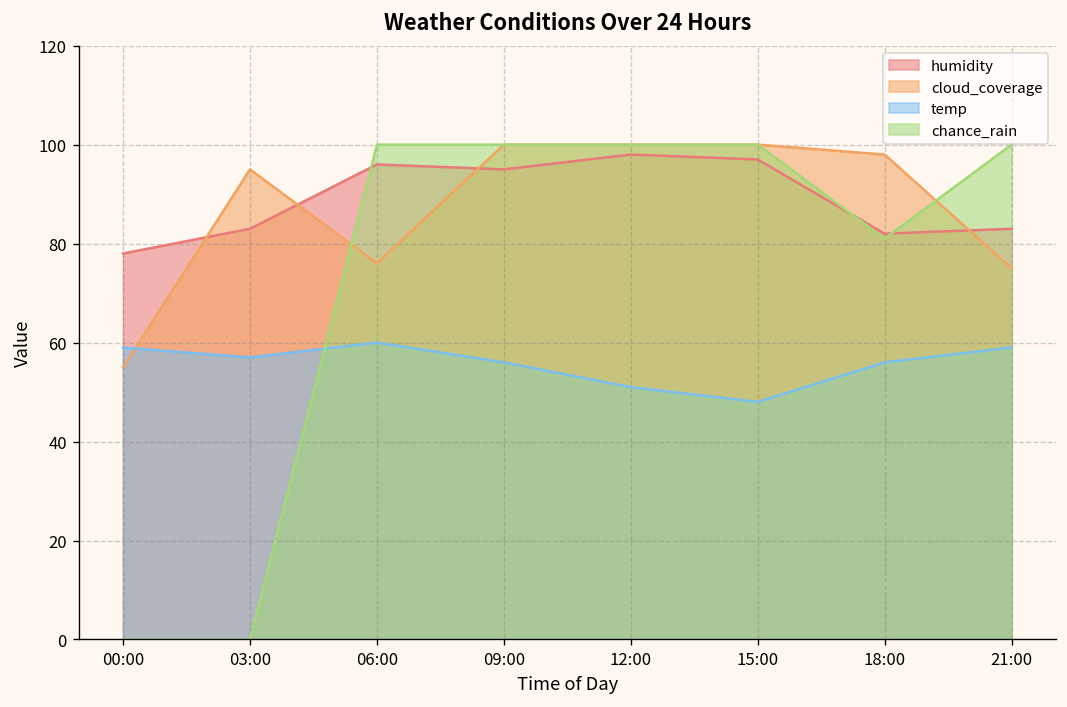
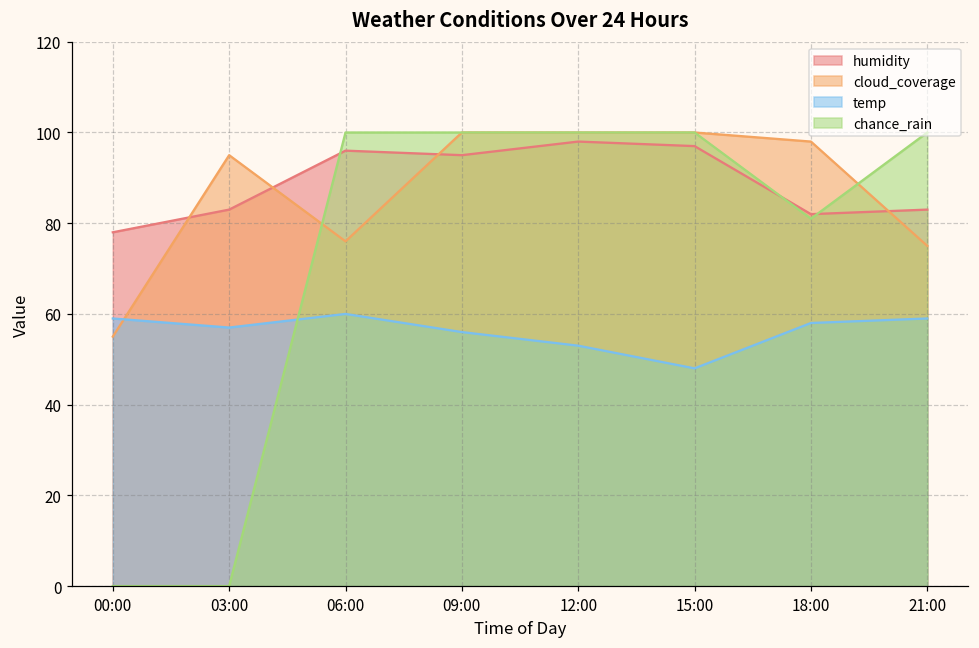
temp, 12:00: 51 -> 53
temp, 18:00: 56 -> 58
